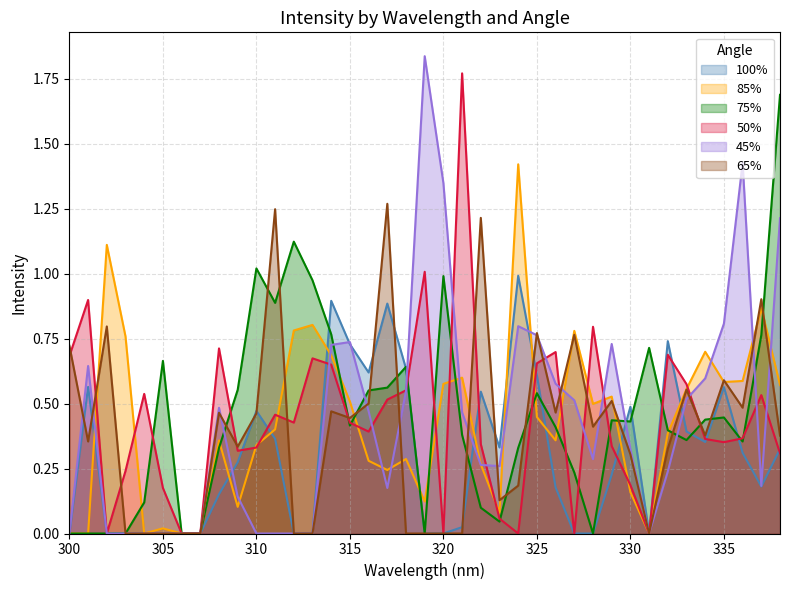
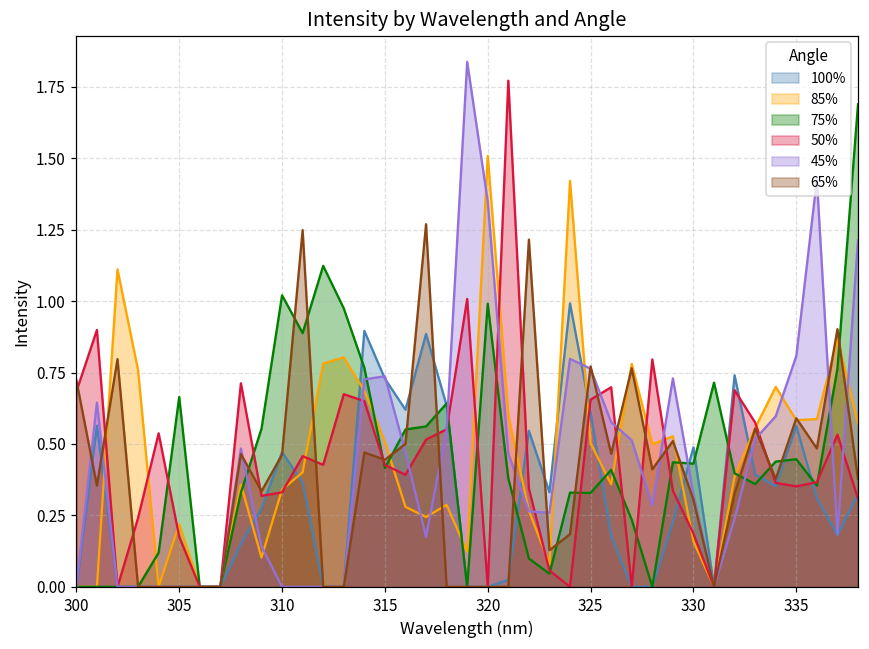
85%, 305: 0.02 -> 0.22
85%, 320: 0.58 -> 1.51
85%, 325: 0.45 -> 0.50
75%, 325: 0.54 -> 0.33
